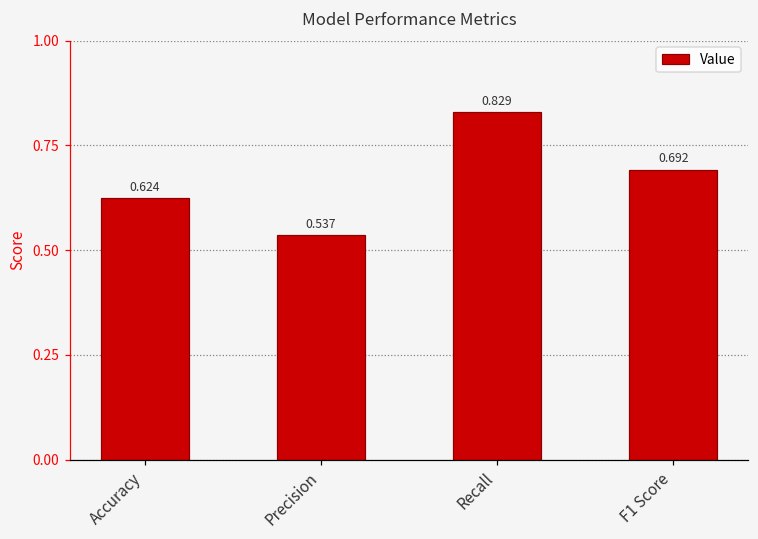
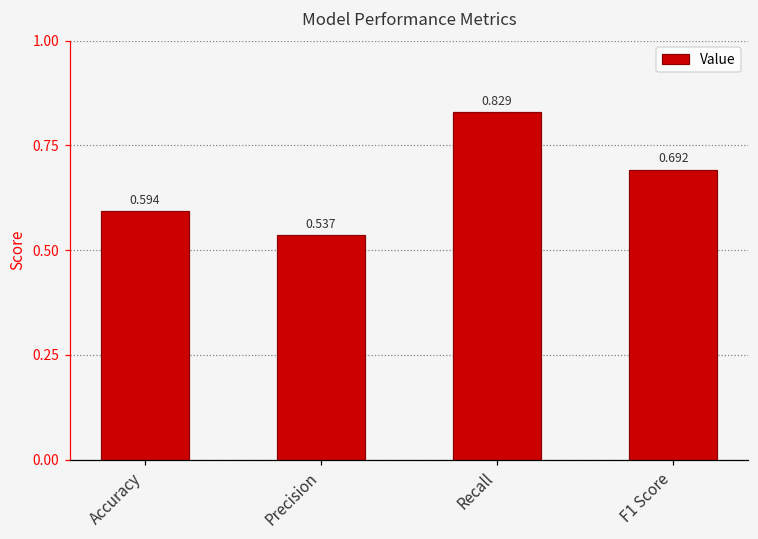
Accuracy: 0.624 -> 0.594
